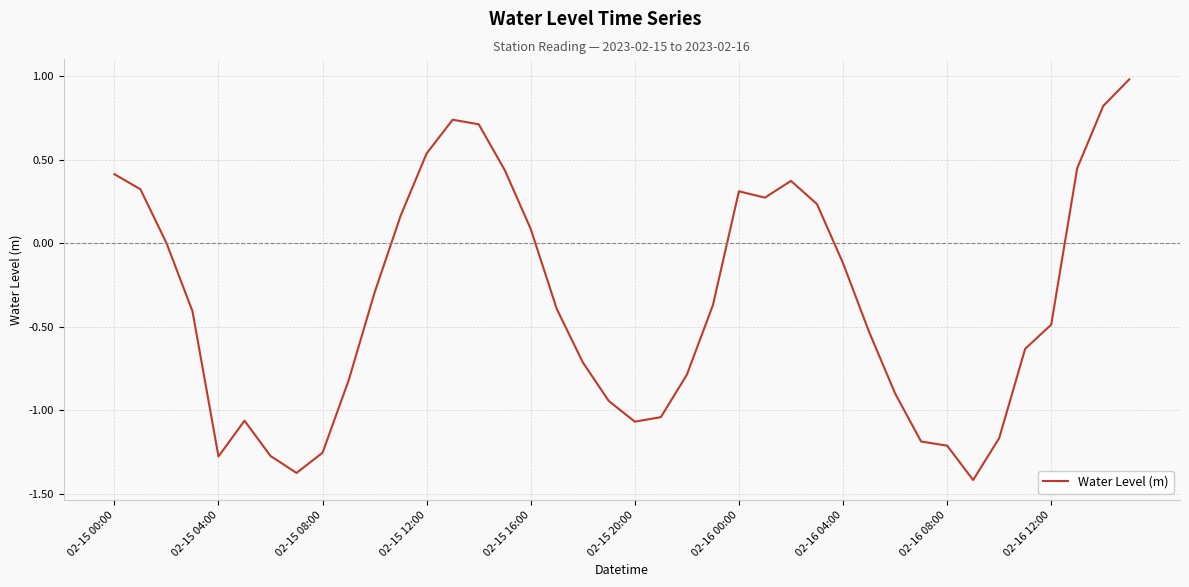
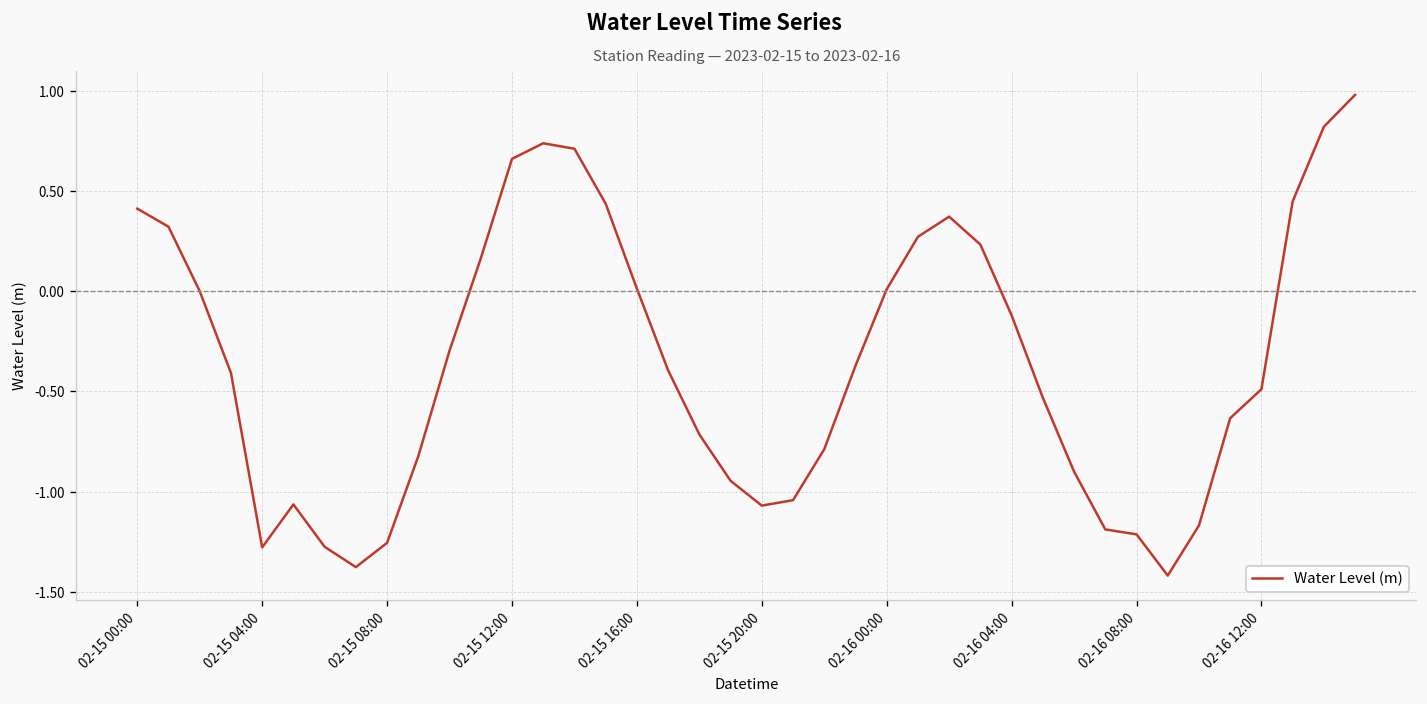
02-15 12:00: 0.54 -> 0.66
02-15 16:00: 0.08 -> 0.01
02-16 00:00: 0.31 -> 0.01
